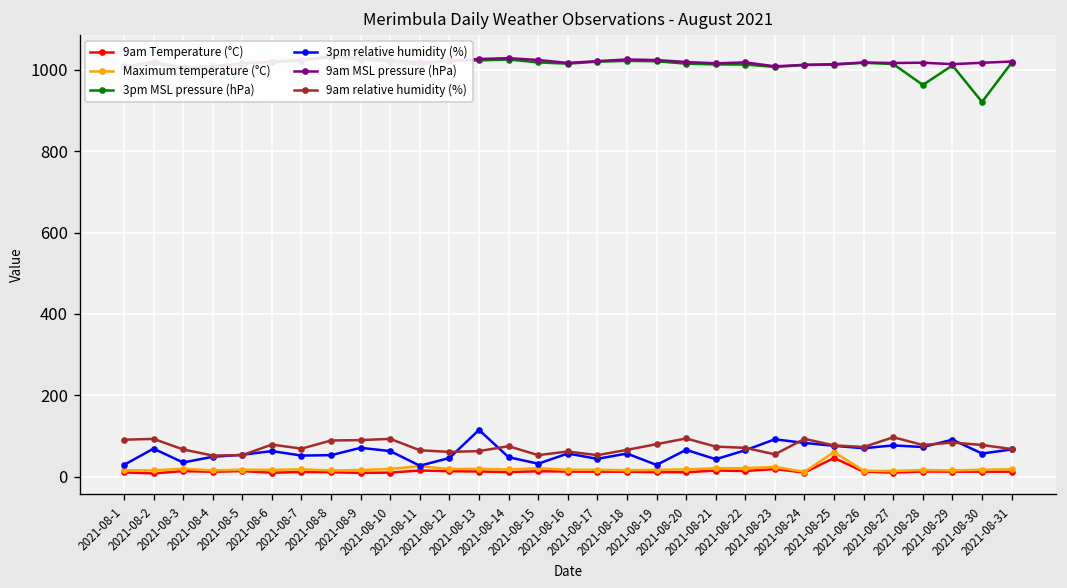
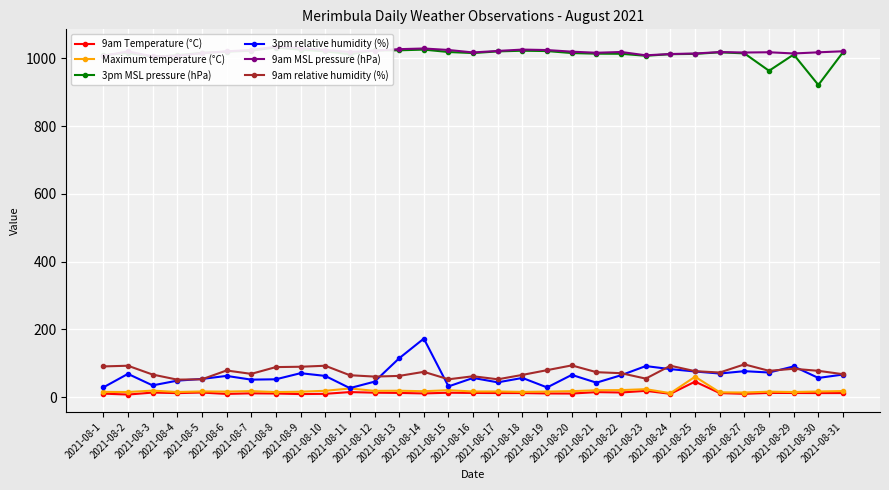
3pm relative humidity (%), 2021-08-14: 50 -> 170
